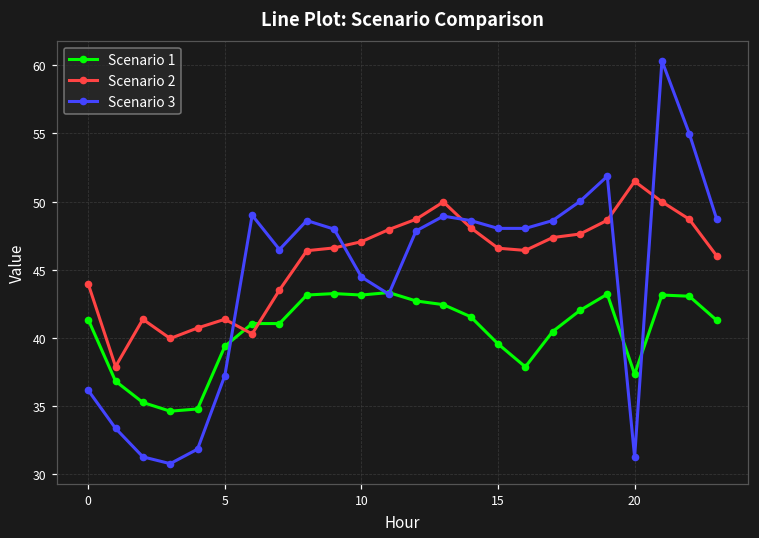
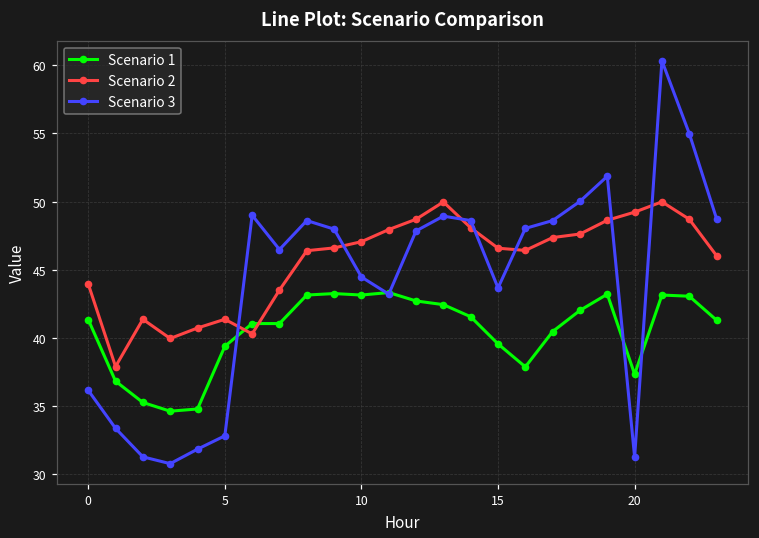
Scenario 3, 5: 37.2 -> 32.8
Scenario 3, 15: 48.0 -> 43.7
Scenario 2, 20: 51.5 -> 49.2
